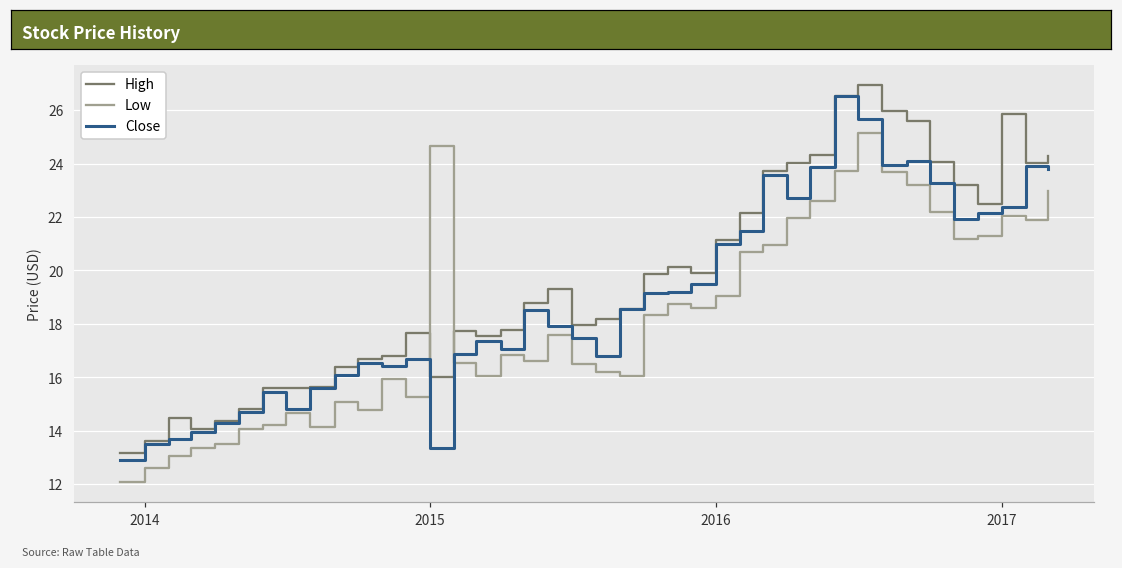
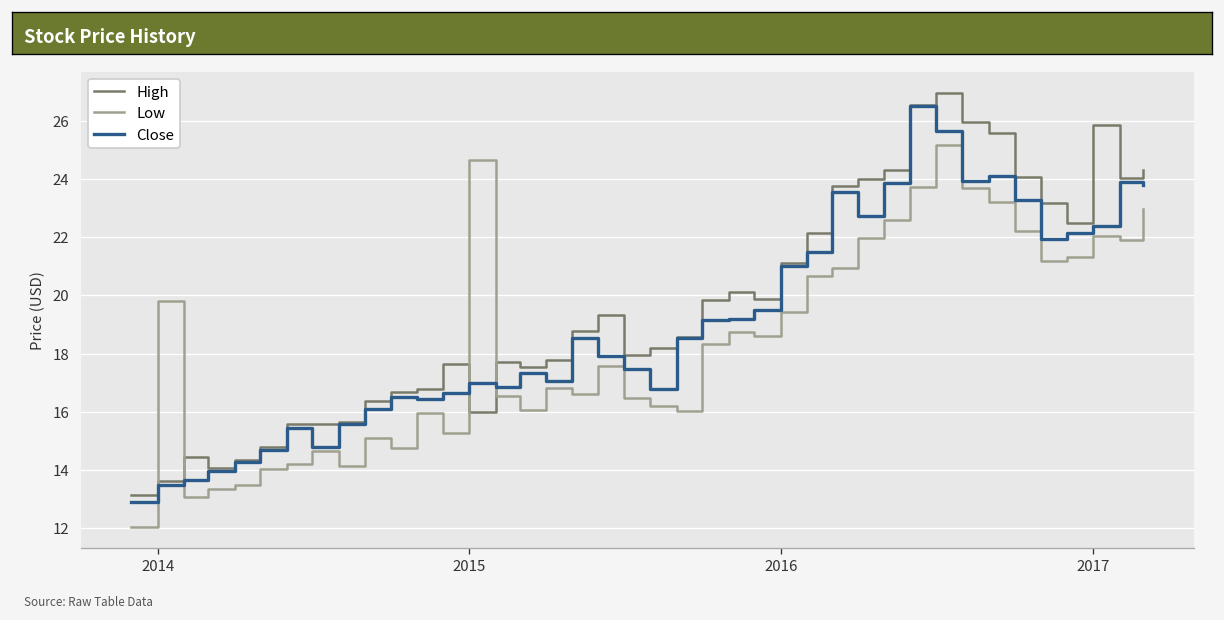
Low, 2014: 12.6 -> 19.8
Close, 2015: 13.3 -> 17.0
Low, 2016: 19.0 -> 19.4
